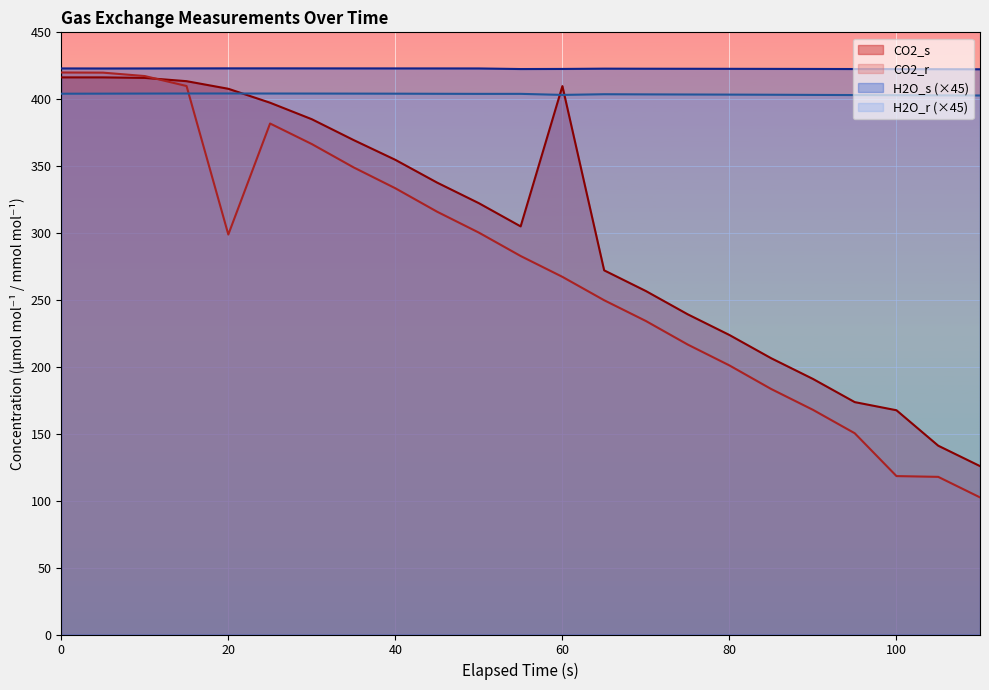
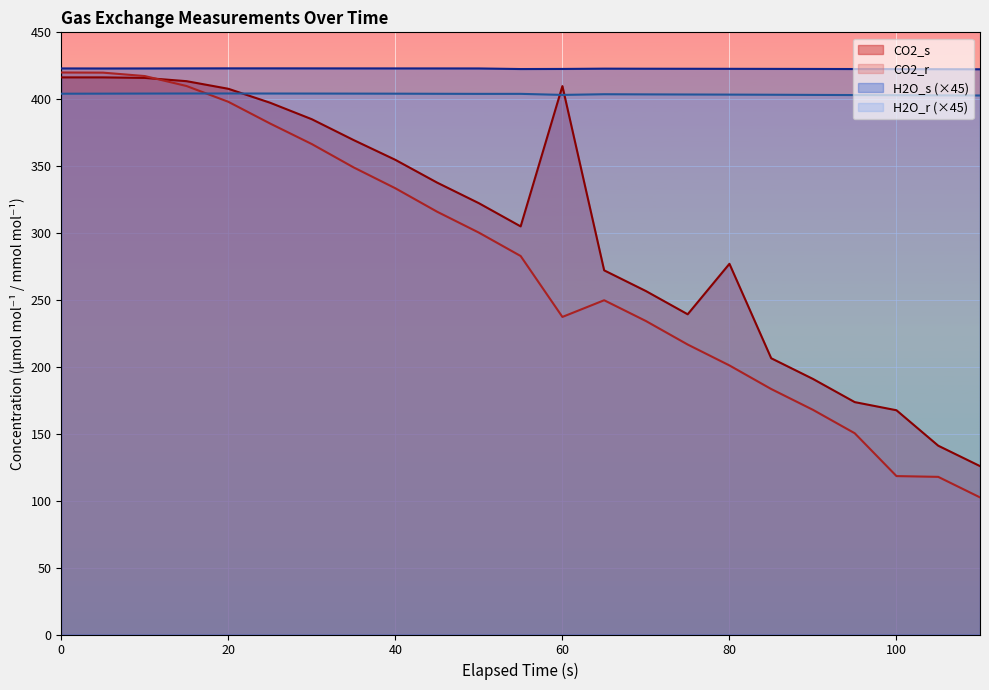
CO2_r, 20: 299 -> 398
CO2_r, 60: 267 -> 237
CO2_s, 80: 224 -> 277
